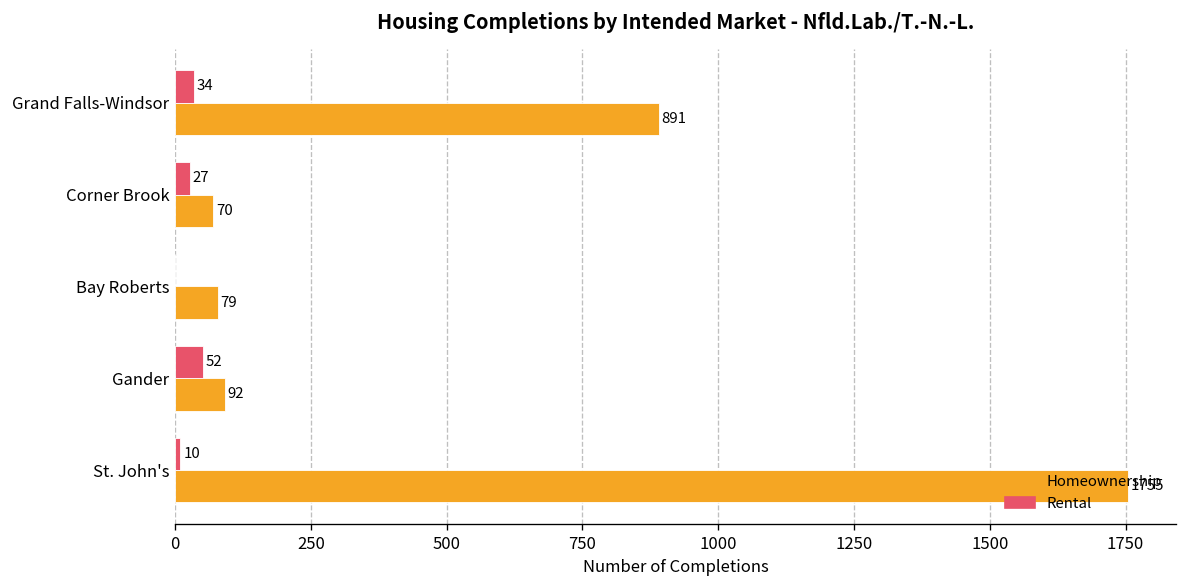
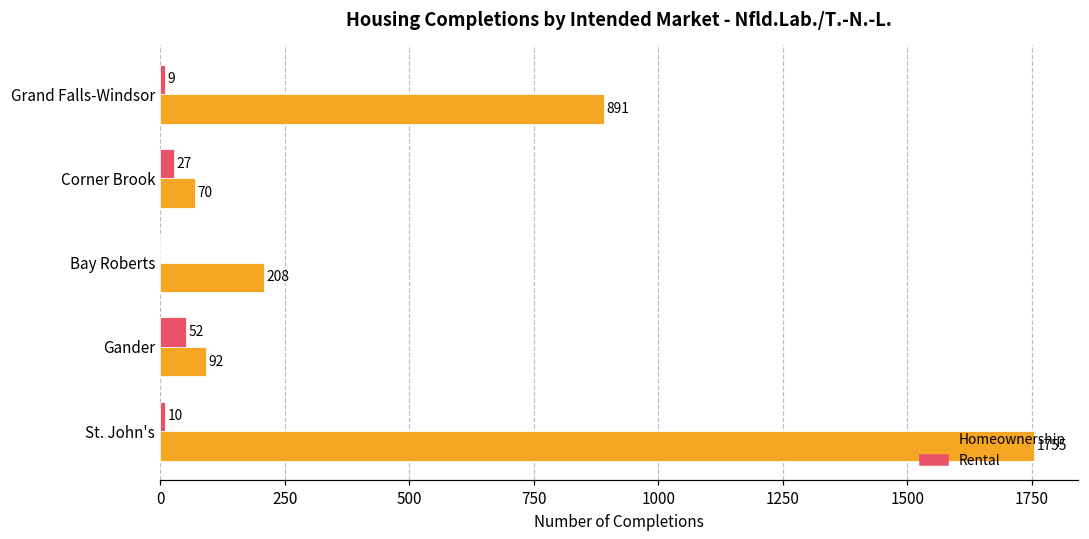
Rental, Grand Falls-Windsor: 34 -> 9
Homeownership, Bay Roberts: 79 -> 208
